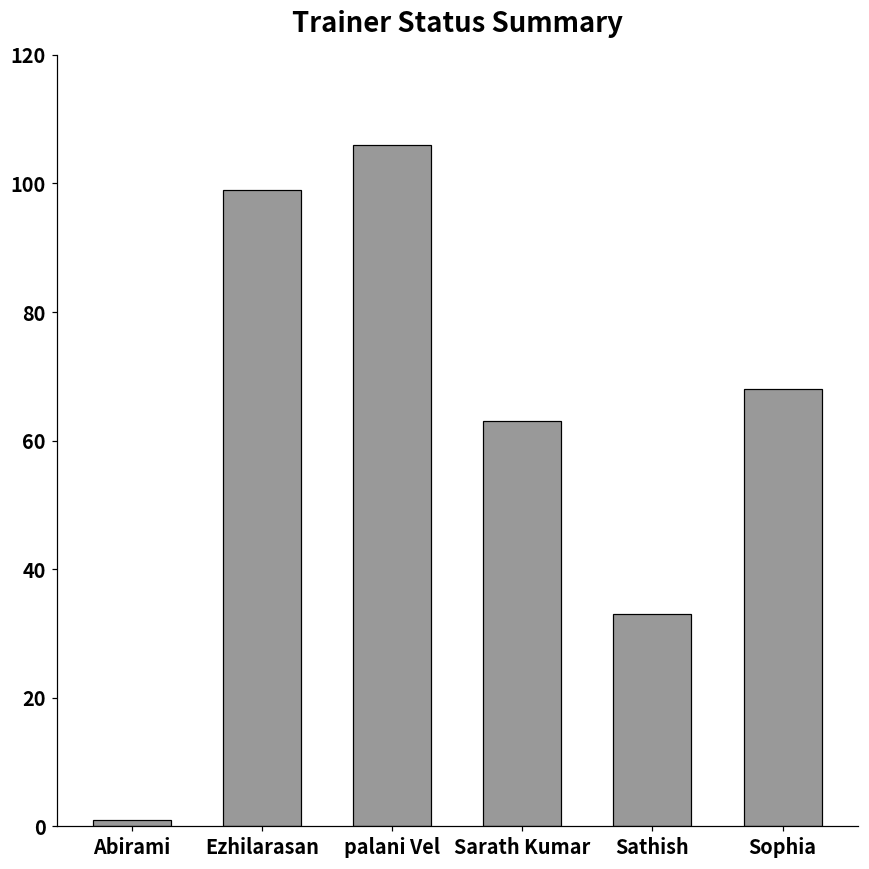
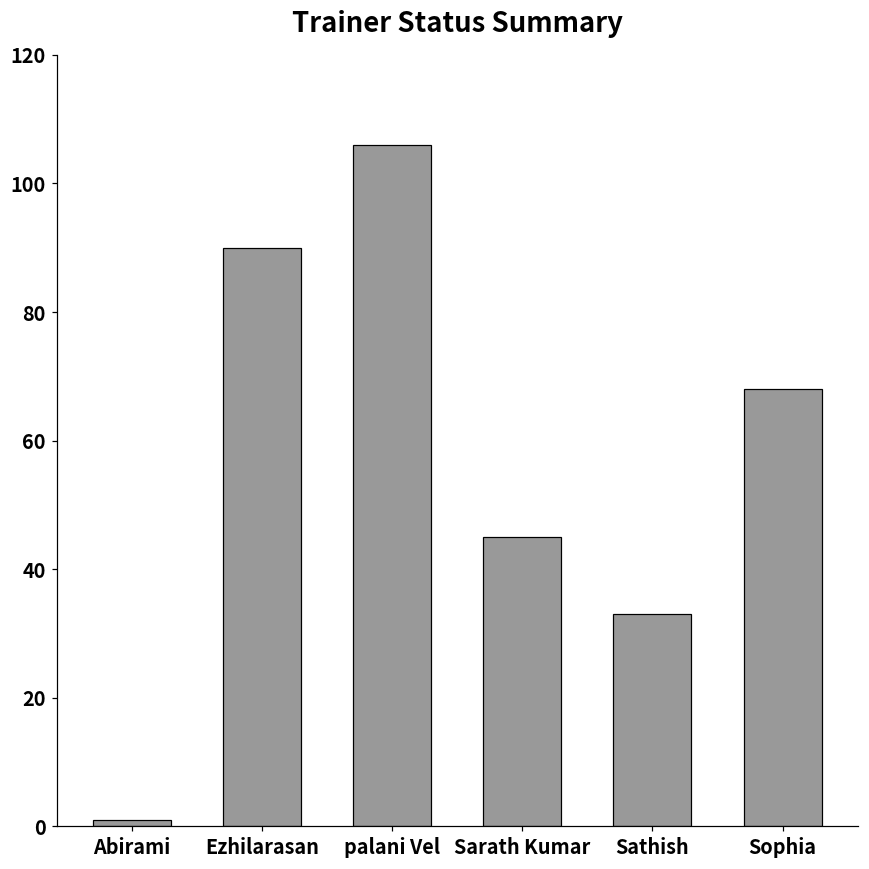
Ezhilarasan: 99 -> 90
Sarath Kumar: 63 -> 45
